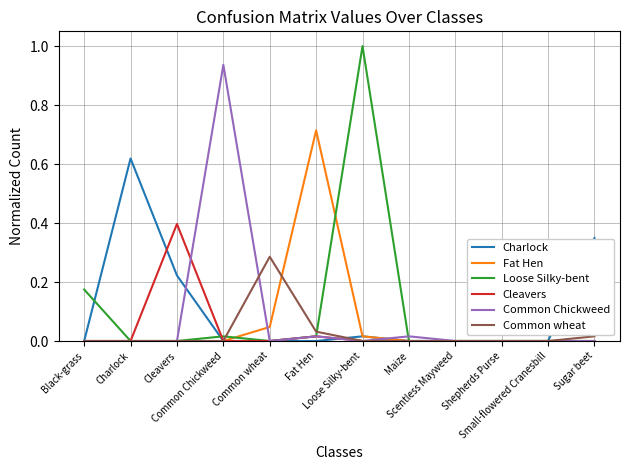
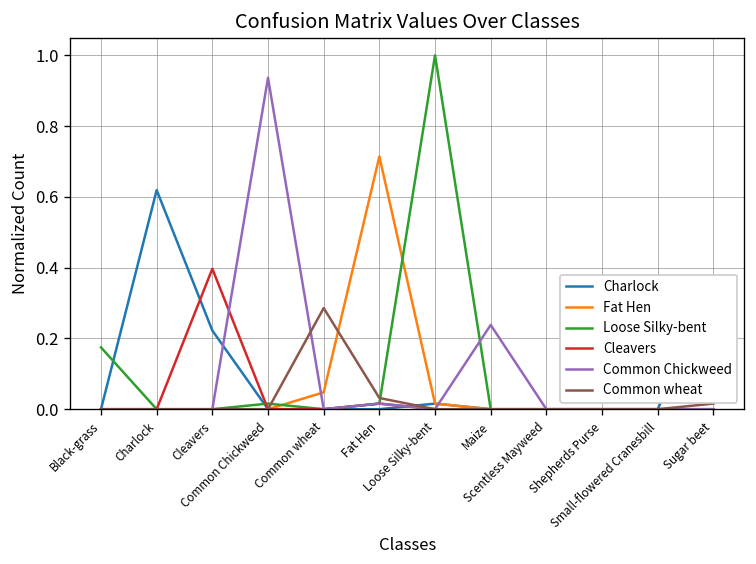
Common Chickweed, Maize: 0.02 -> 0.24
